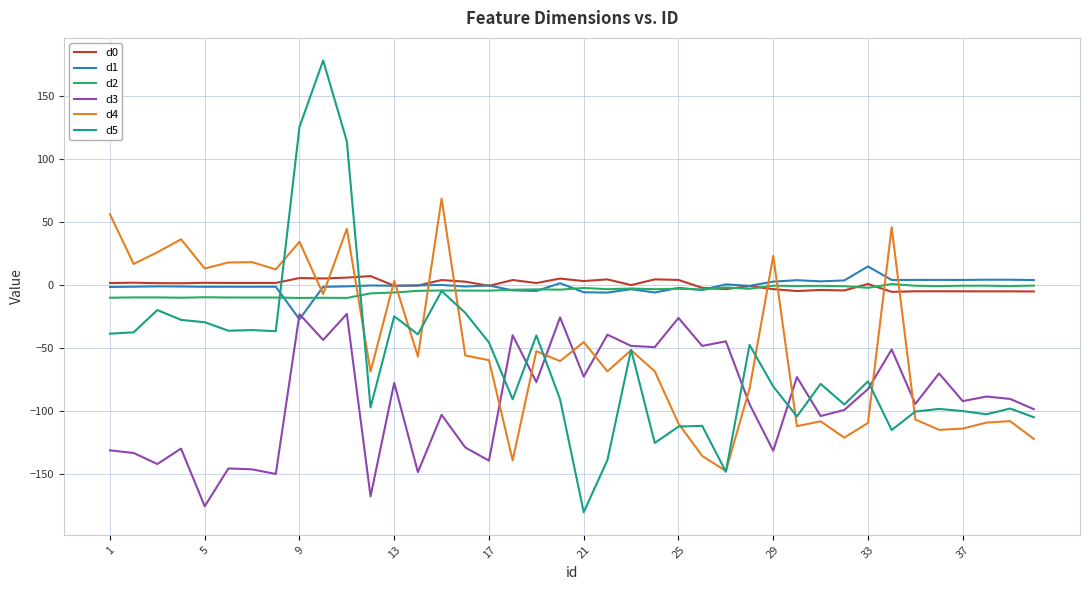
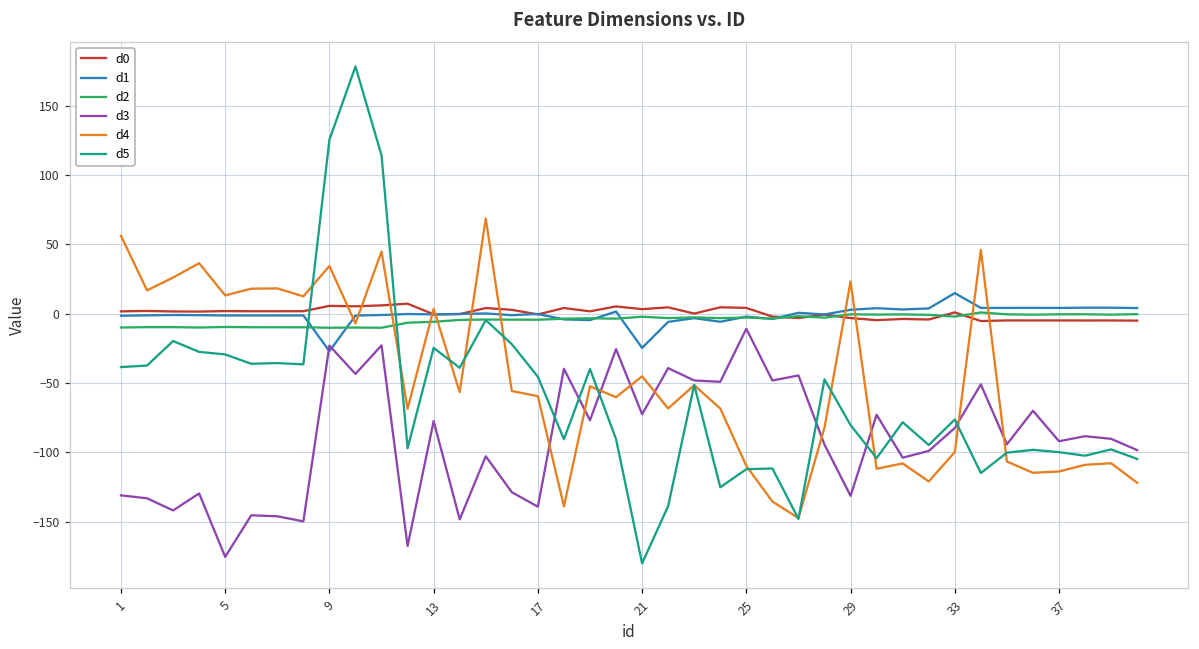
d1, 21: -6 -> -25
d3, 25: -26 -> -11
d4, 33: -109 -> -100
